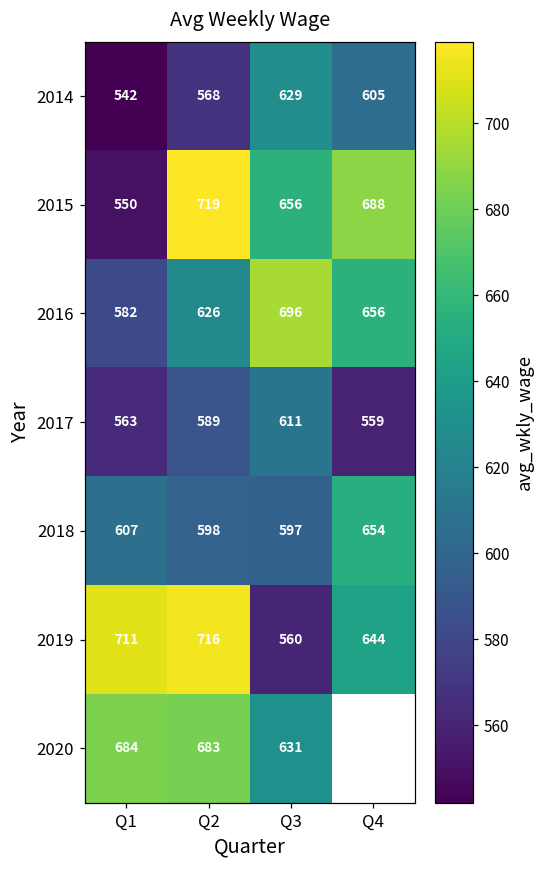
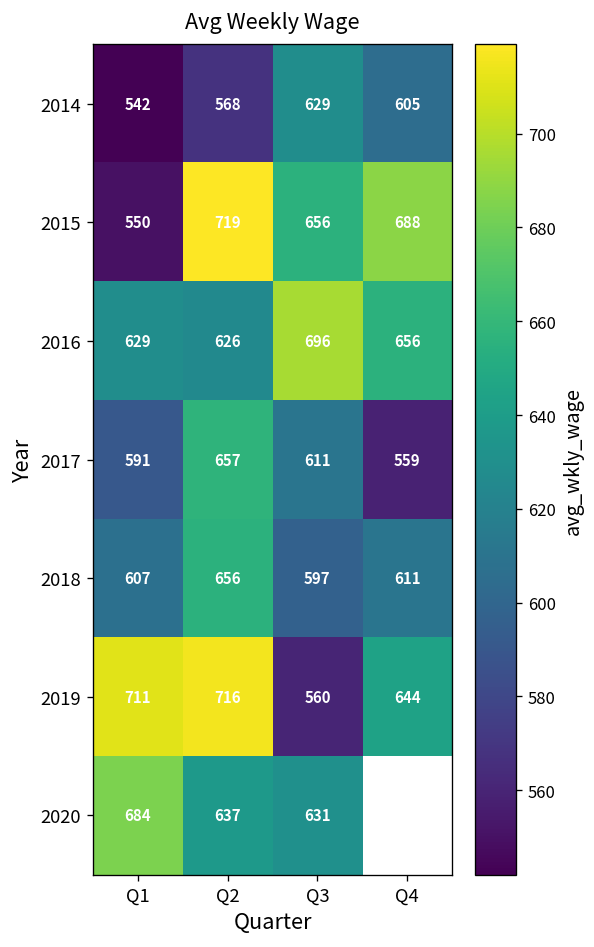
2016, Q1: 582 -> 629
2017, Q1: 563 -> 591
2017, Q2: 589 -> 657
2018, Q2: 598 -> 656
2018, Q4: 654 -> 611
2020, Q2: 683 -> 637
